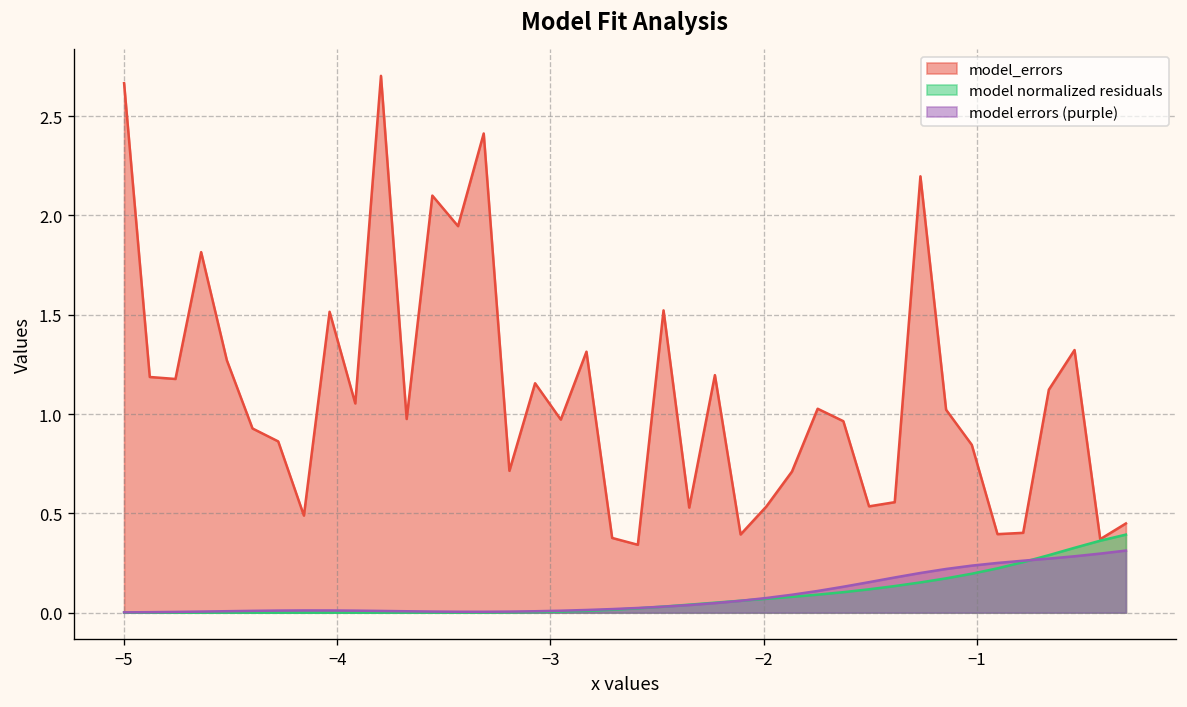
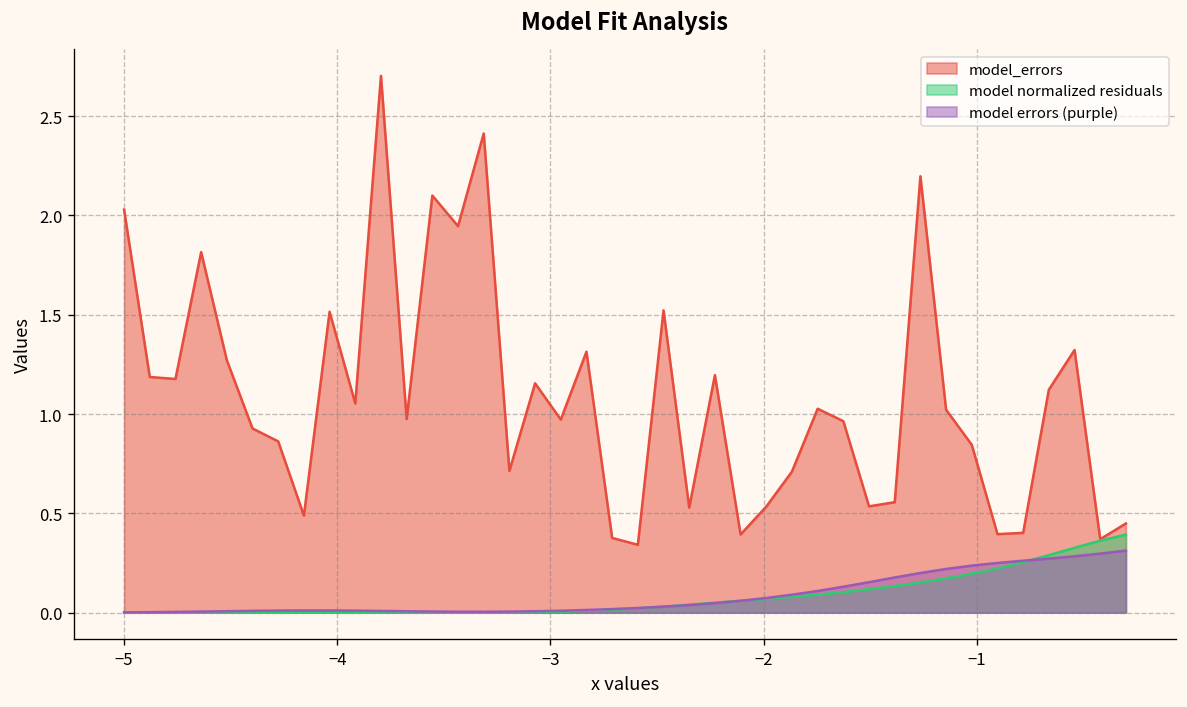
model_errors, −5: 2.67 -> 2.03
